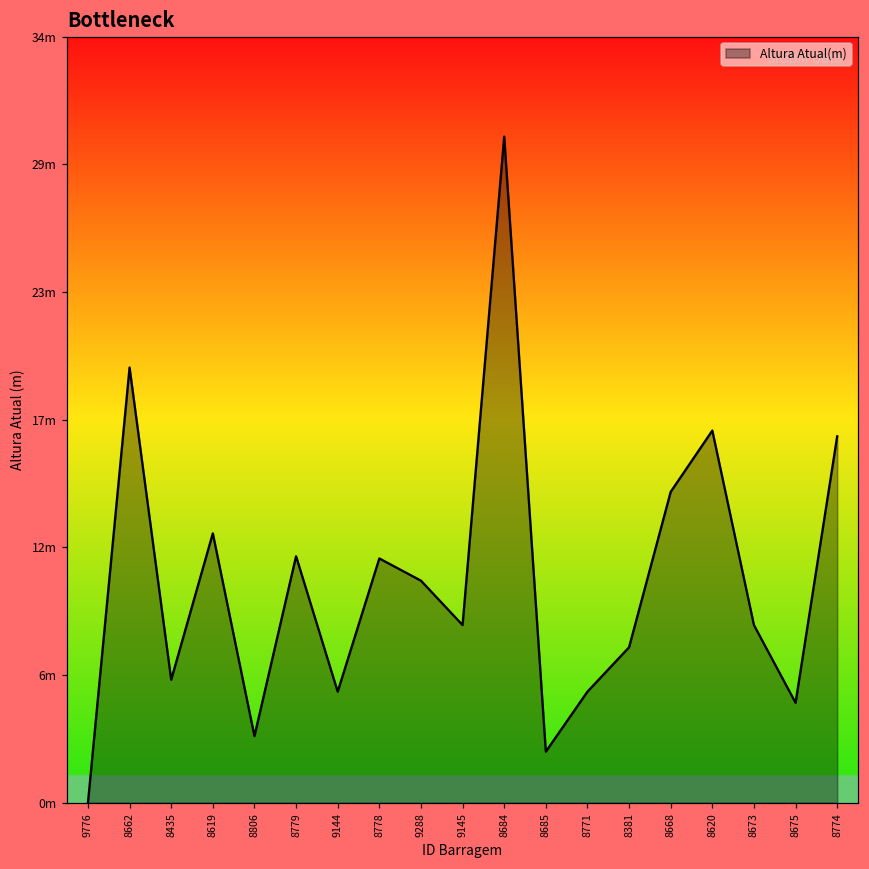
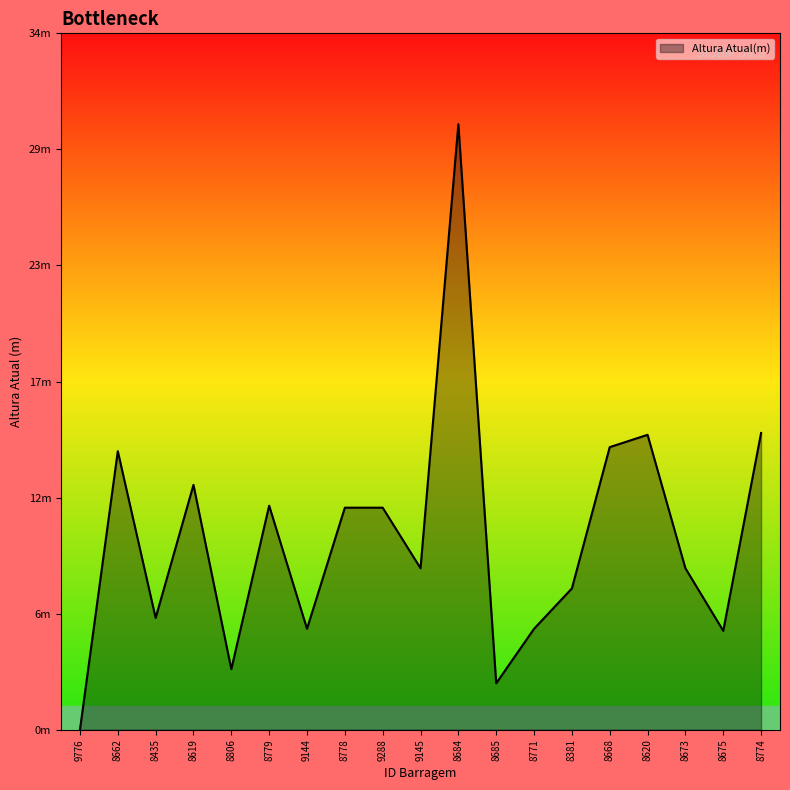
8662: 19.6m -> 13.8m
9288: 10m -> 11m
8620: 16.8m -> 14.6m
8675: 4.5m -> 4.9m
8774: 16.5m -> 14.7m
